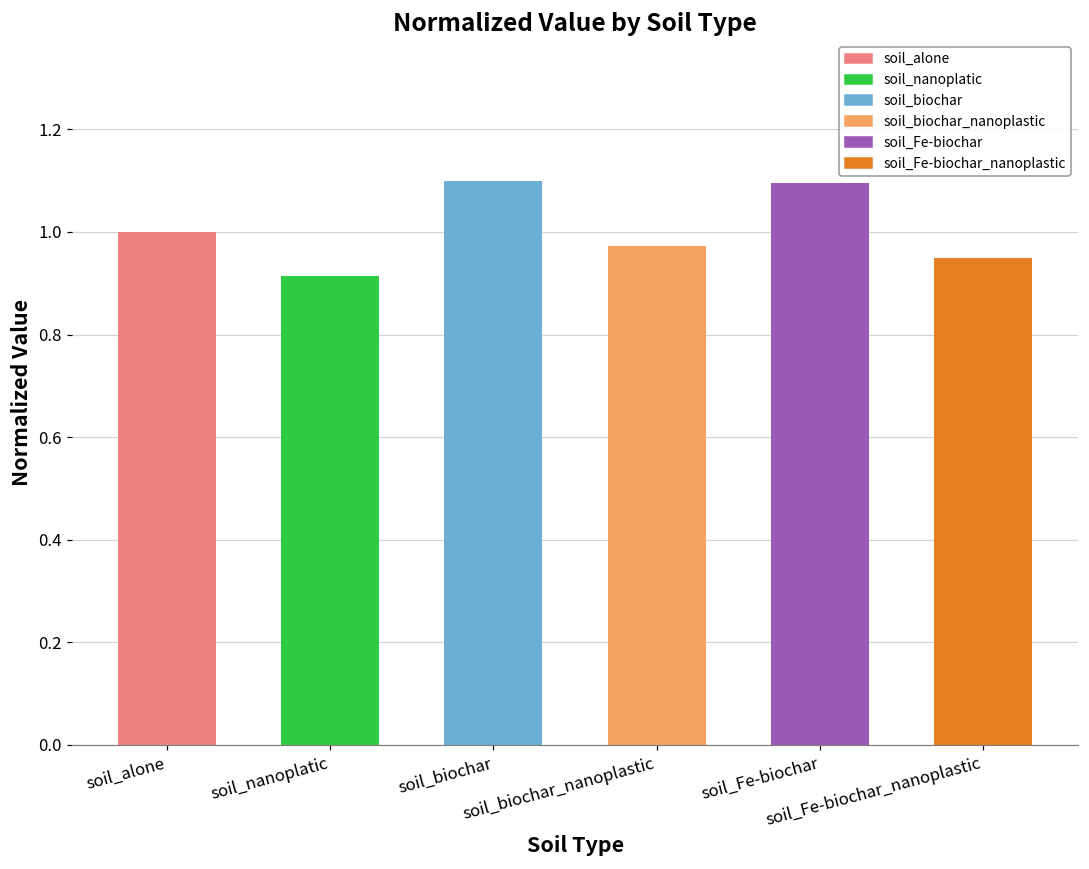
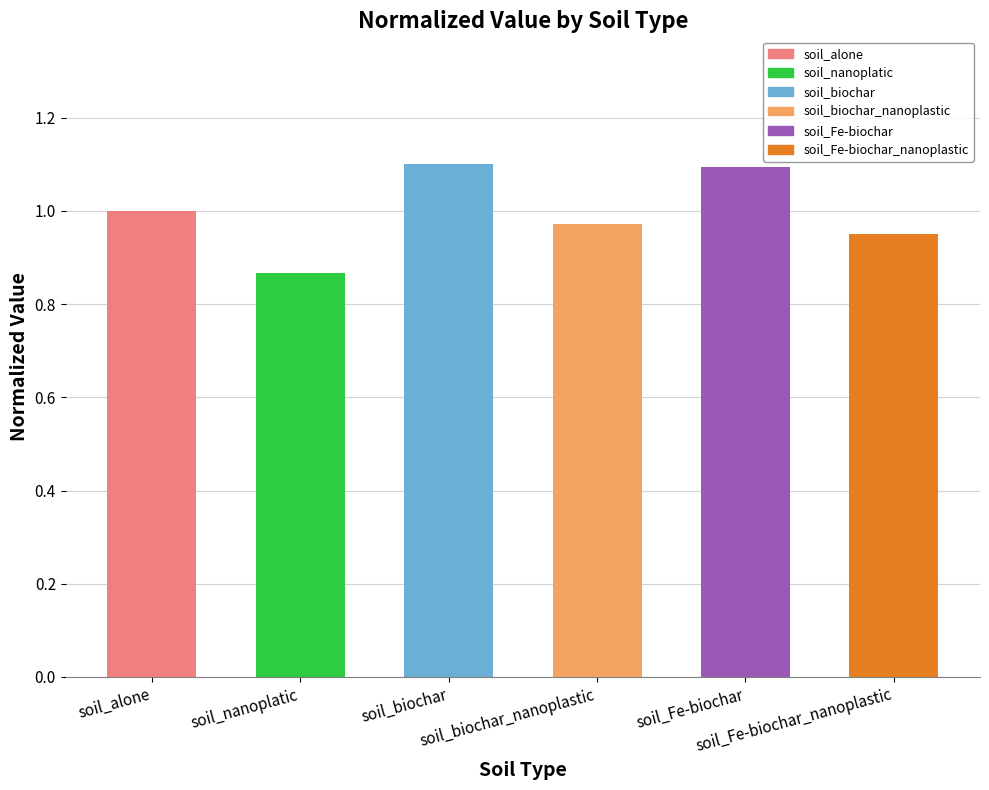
soil_nanoplatic: 0.91 -> 0.87
